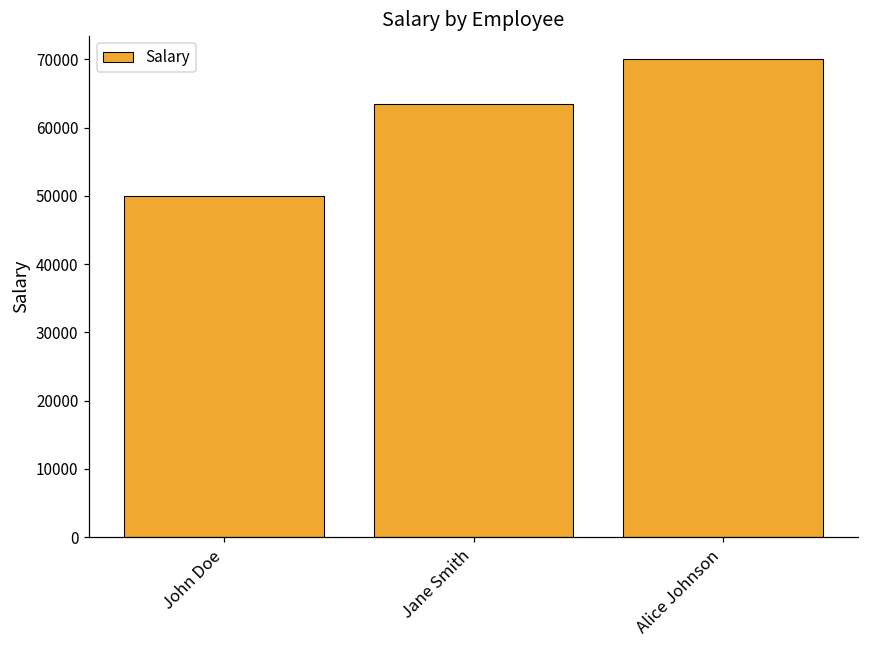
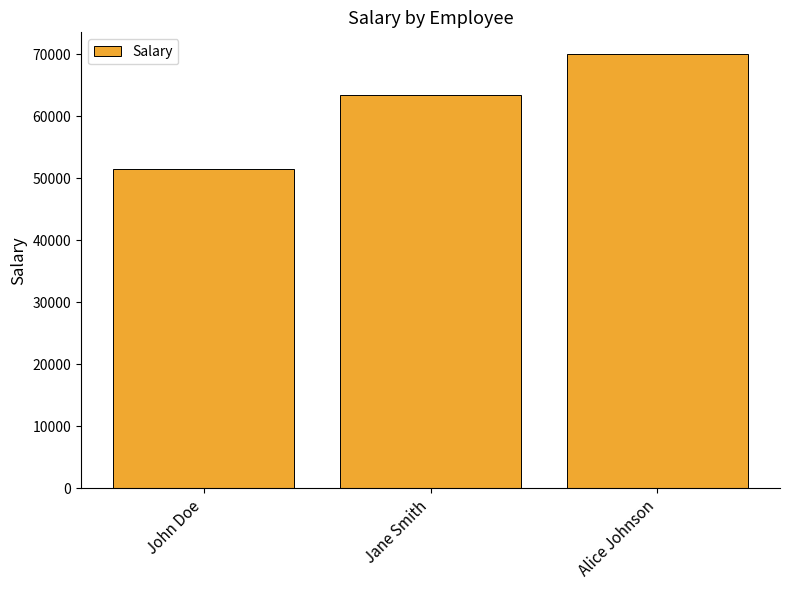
John Doe: 50000 -> 52000
